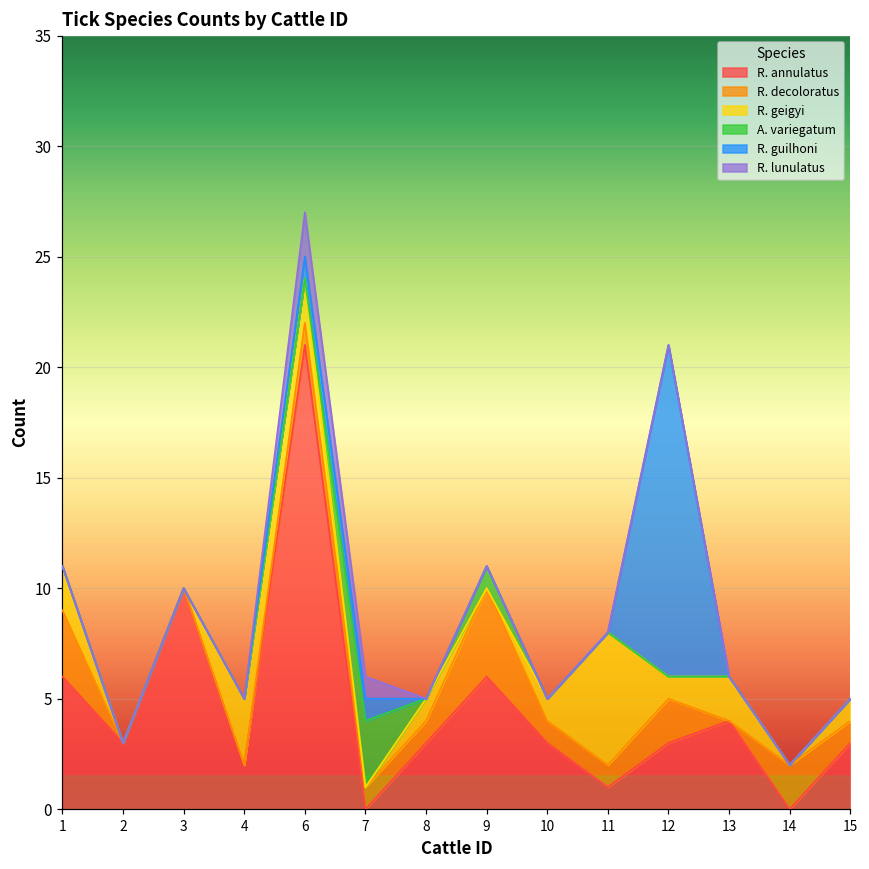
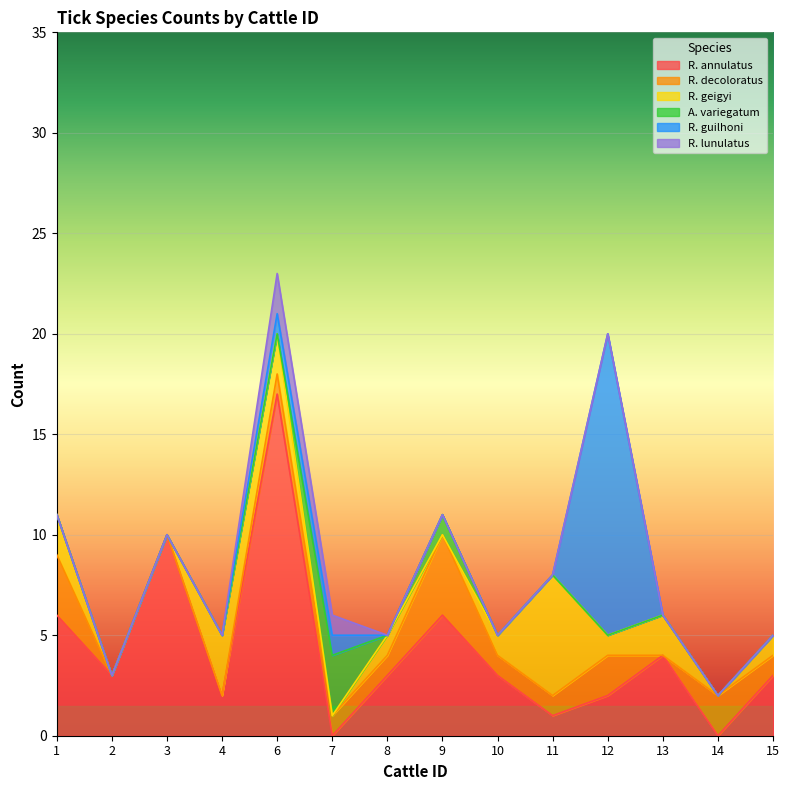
R. annulatus, 6: 21 -> 17
R. annulatus, 12: 3 -> 2
